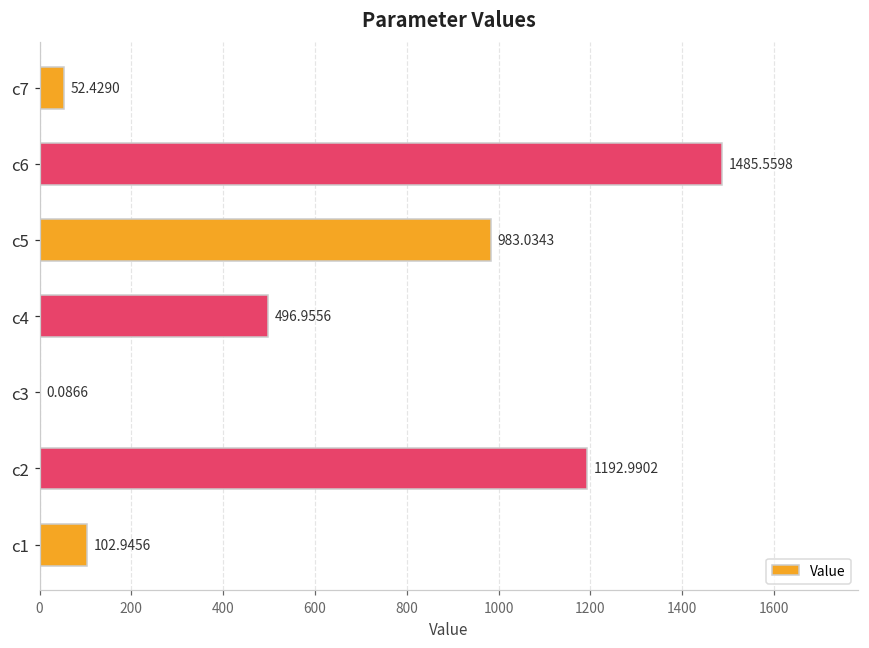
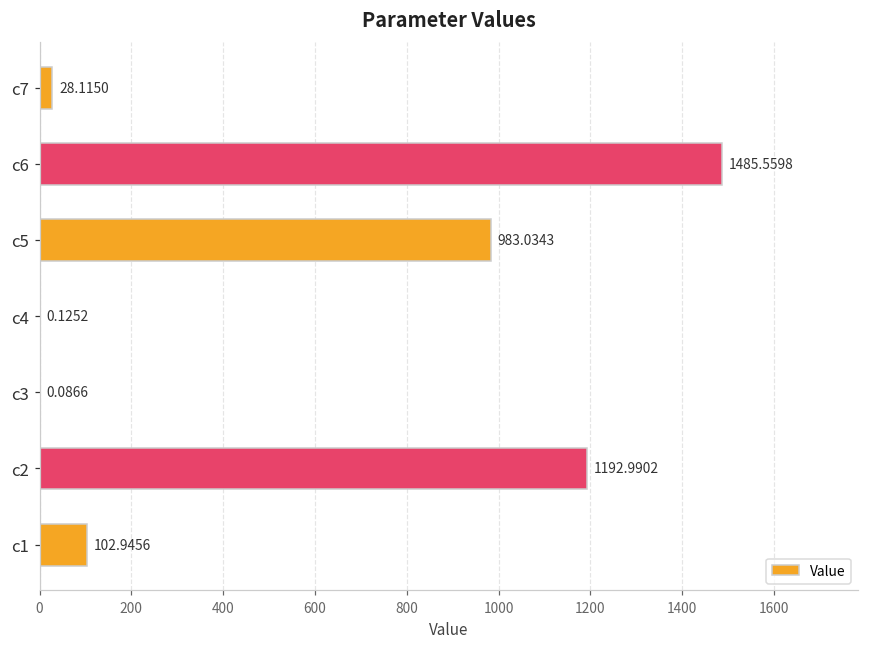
c7: 52.4290 -> 28.1150
c4: 496.9556 -> 0.1252
